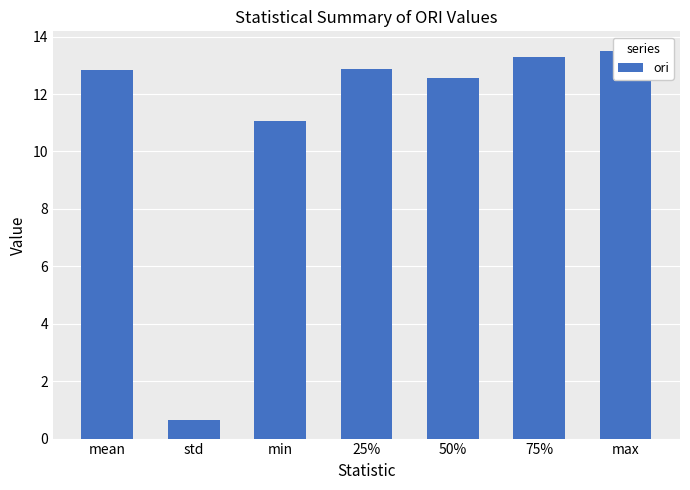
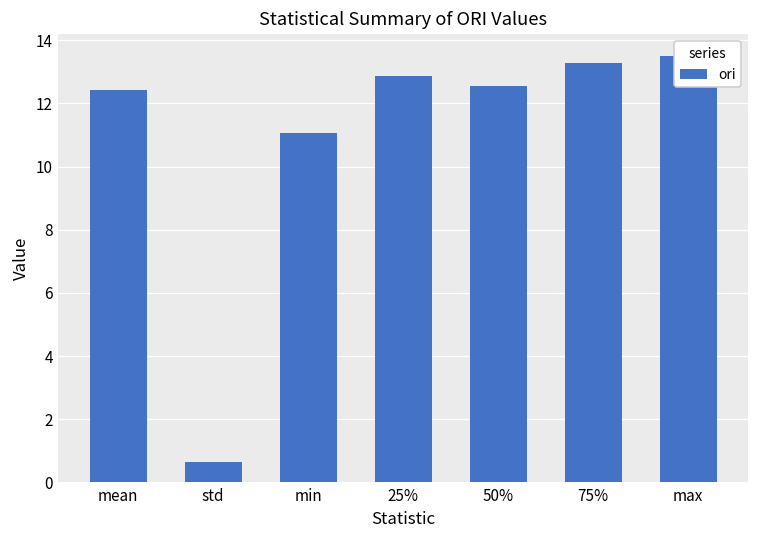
mean: 12.8 -> 12.4
